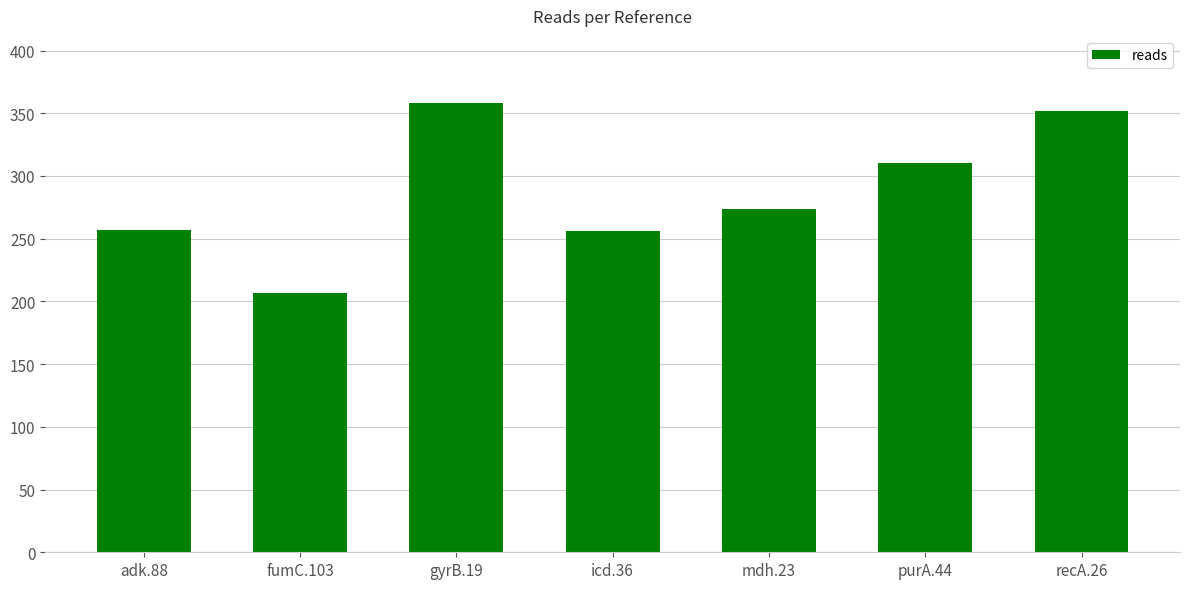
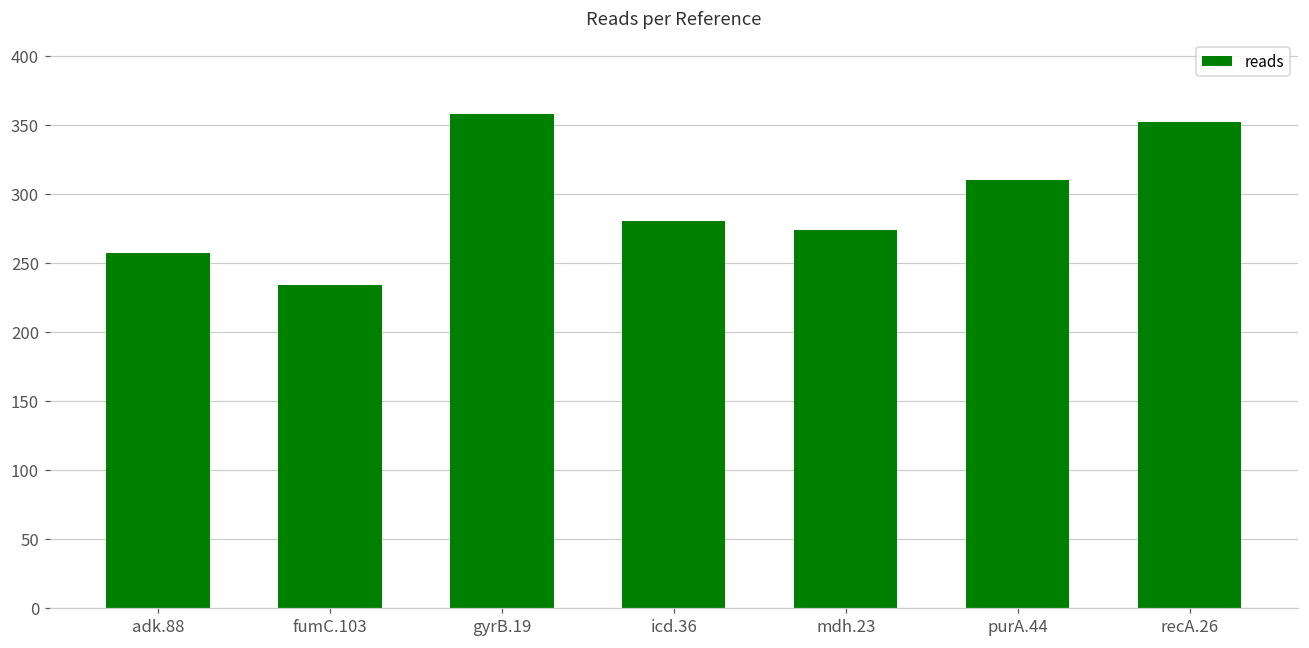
fumC.103: 207 -> 234
icd.36: 256 -> 280
